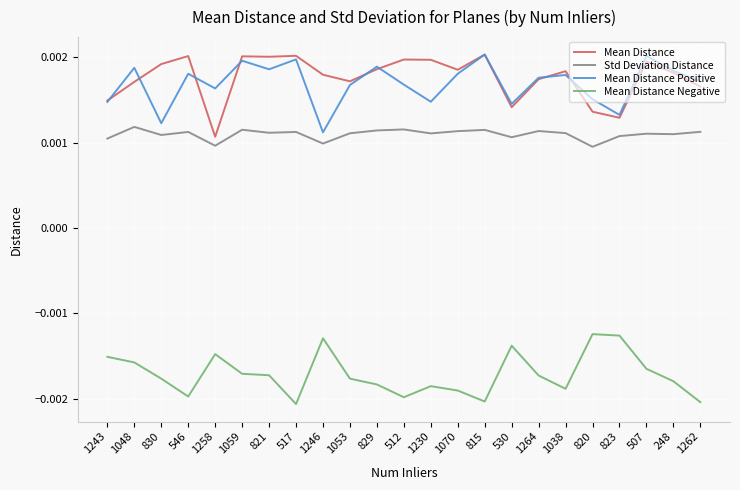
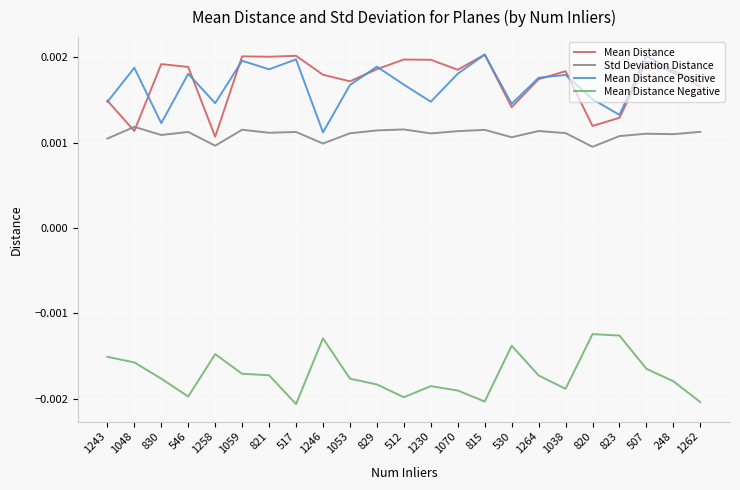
Mean Distance, 1048: 0.0017 -> 0.0011
Mean Distance, 546: 0.0020 -> 0.0019
Mean Distance Positive, 1258: 0.0016 -> 0.0015
Mean Distance, 820: 0.0014 -> 0.0012
